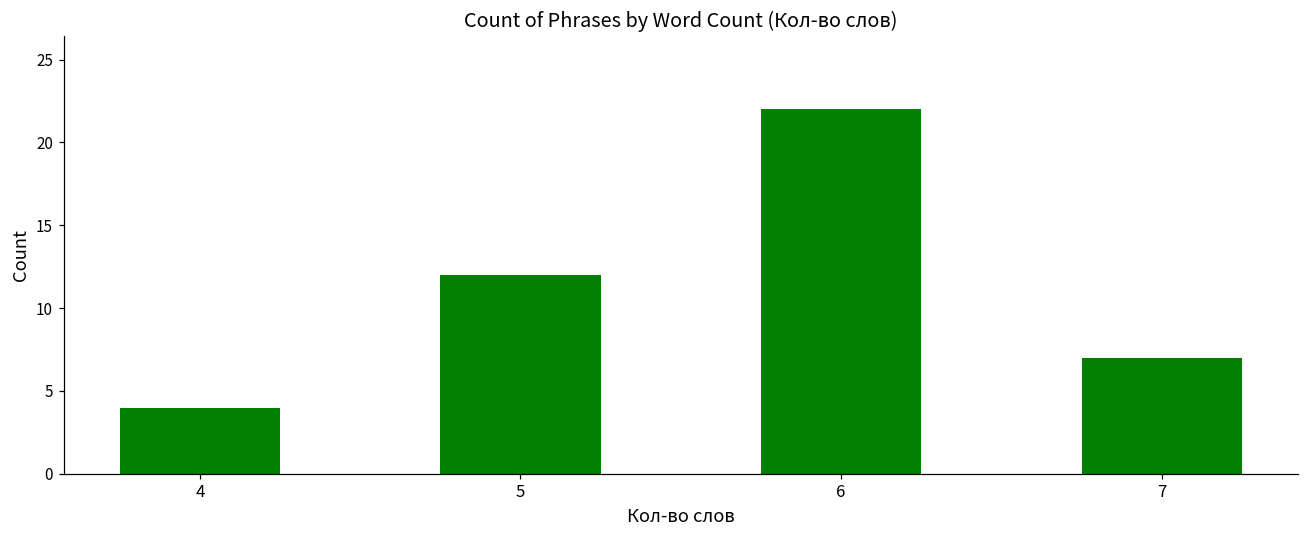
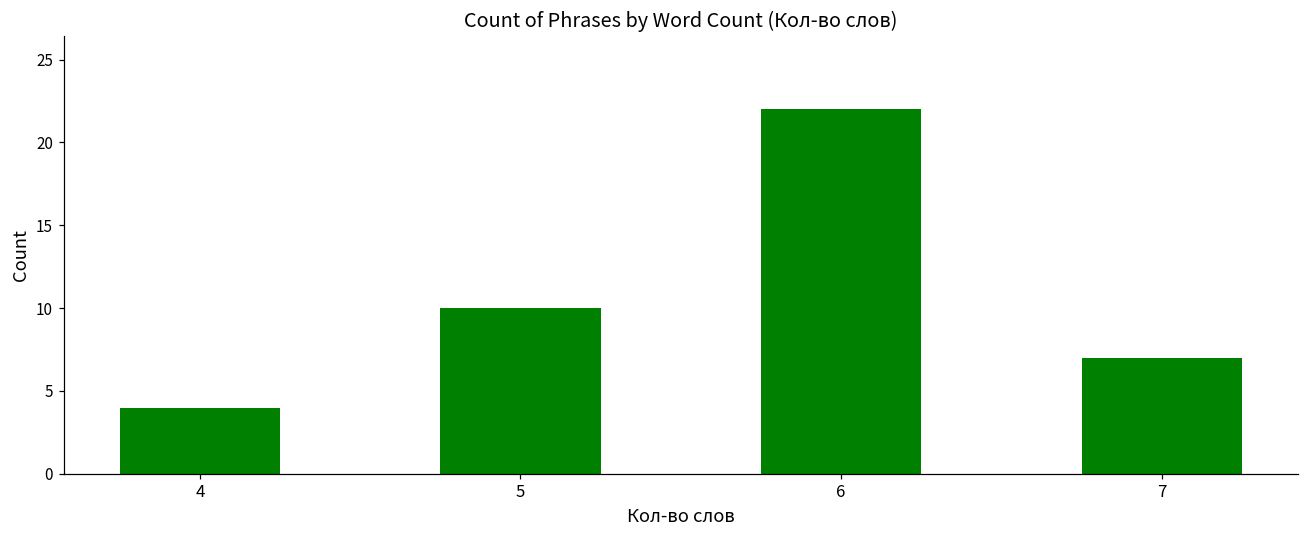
5: 12 -> 10
